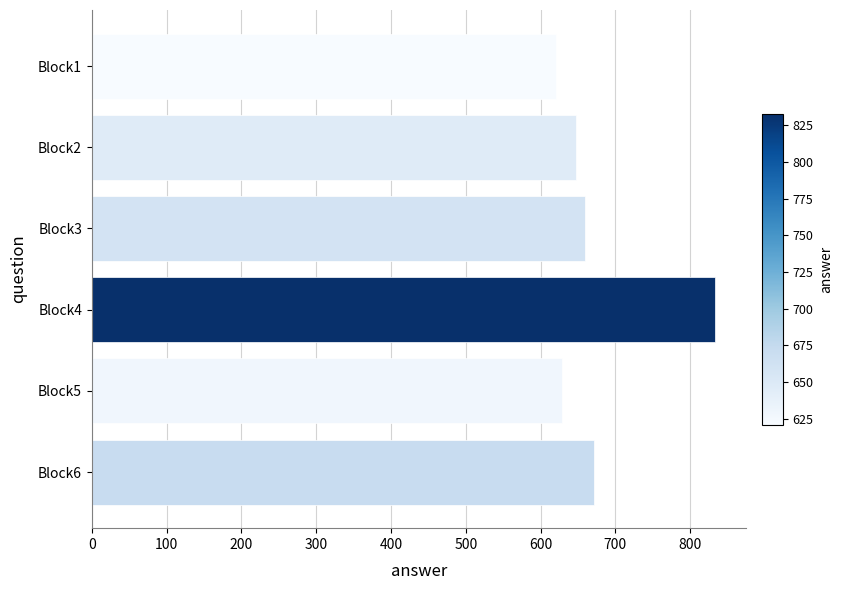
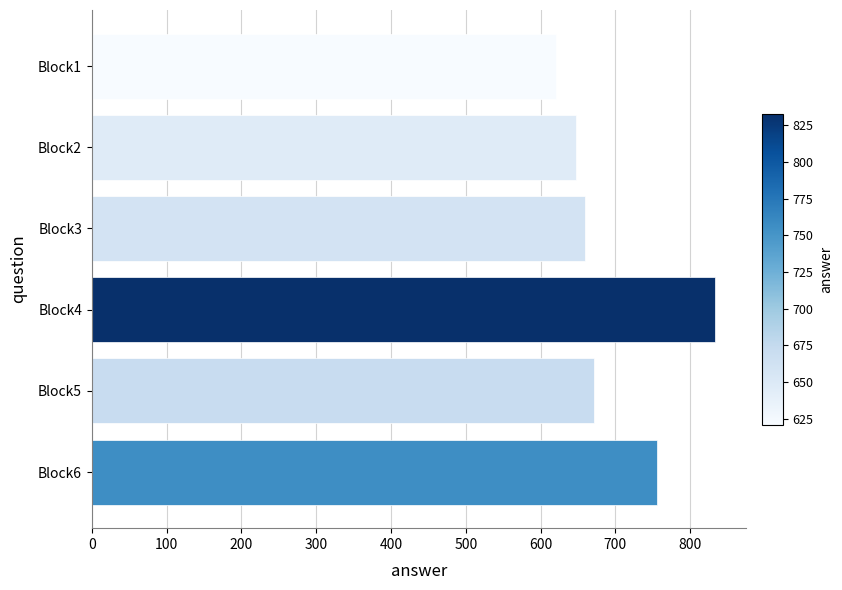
Block5: 630 -> 670
Block6: 670 -> 760
